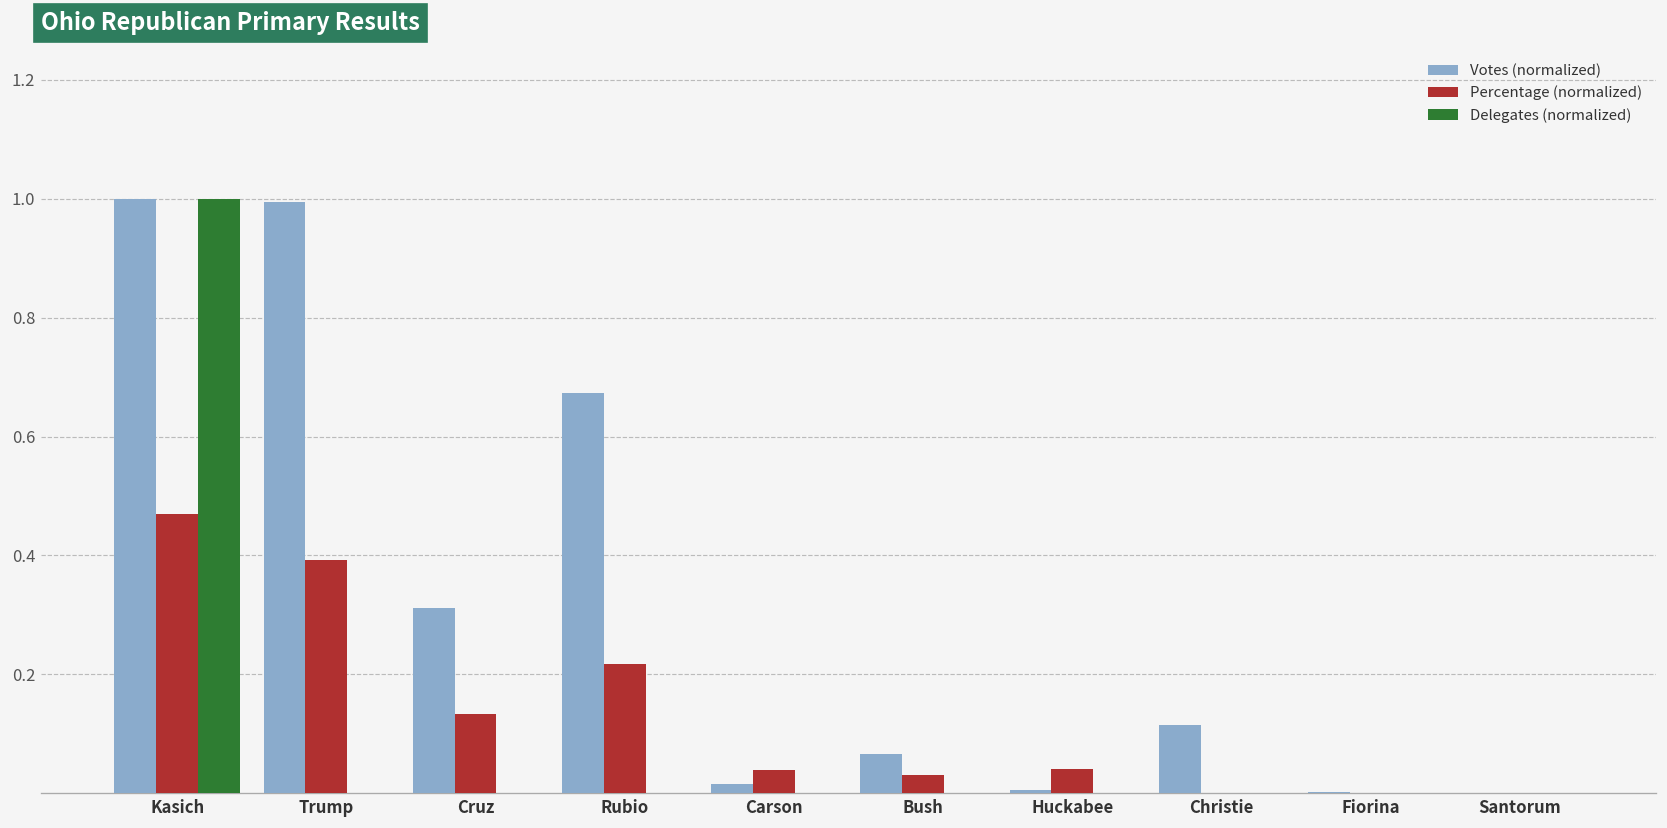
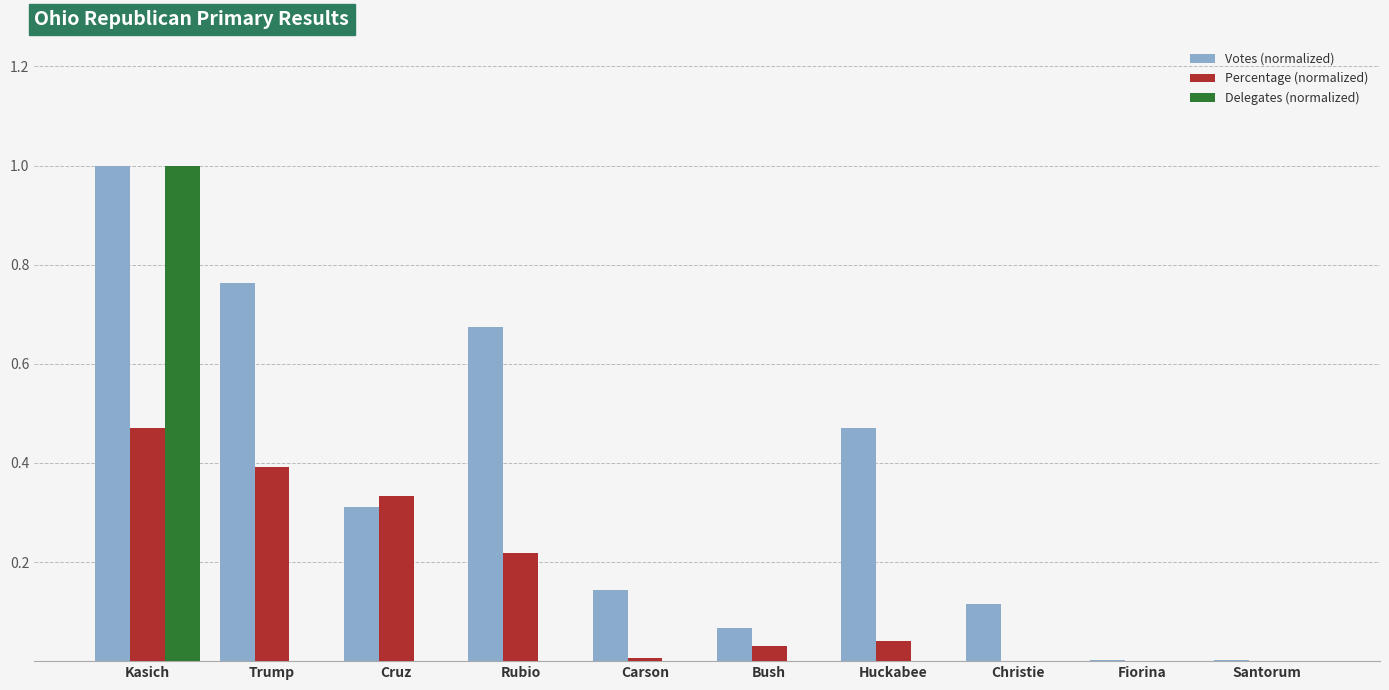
Votes (normalized), Trump: 0.99 -> 0.76
Percentage (normalized), Cruz: 0.13 -> 0.33
Votes (normalized), Carson: 0.02 -> 0.14
Percentage (normalized), Carson: 0.04 -> 0.01
Votes (normalized), Huckabee: 0.01 -> 0.47
